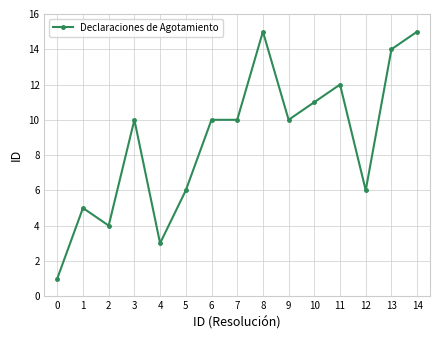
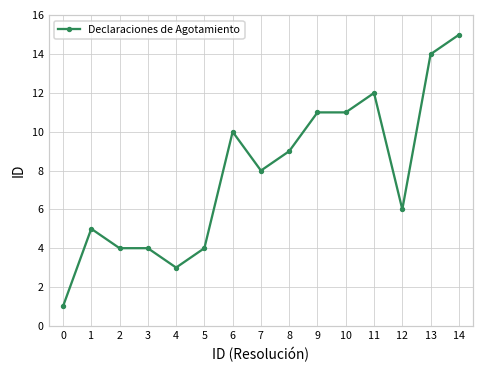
3: 10 -> 4
5: 6 -> 4
7: 10 -> 8
8: 15 -> 9
9: 10 -> 11
